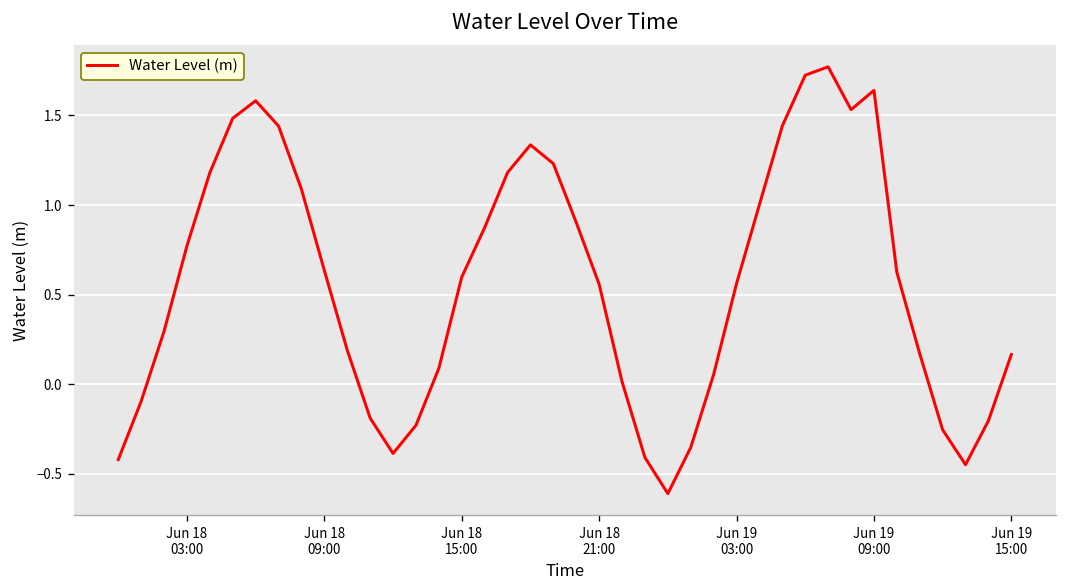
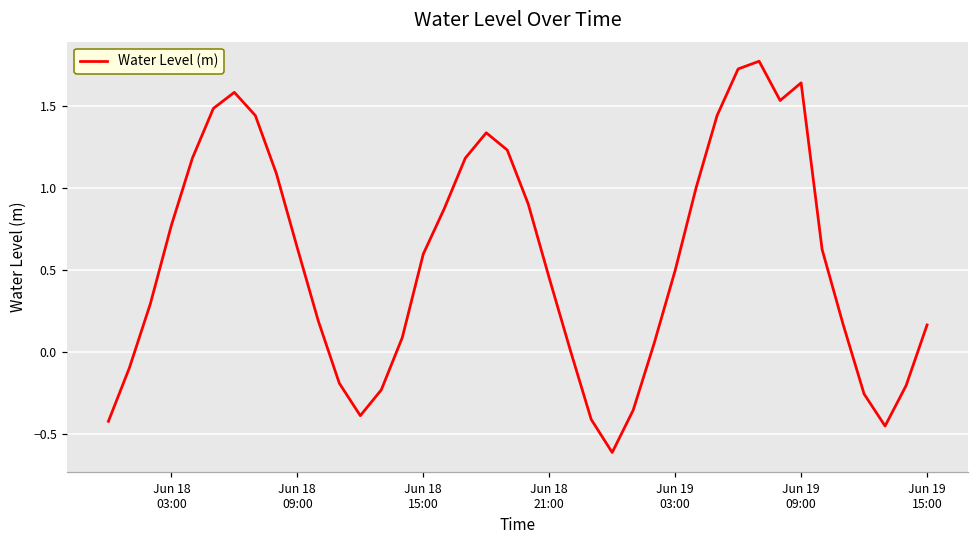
Jun 18 21:00: 0.56 -> 0.45
Jun 19 03:00: 0.56 -> 0.50
